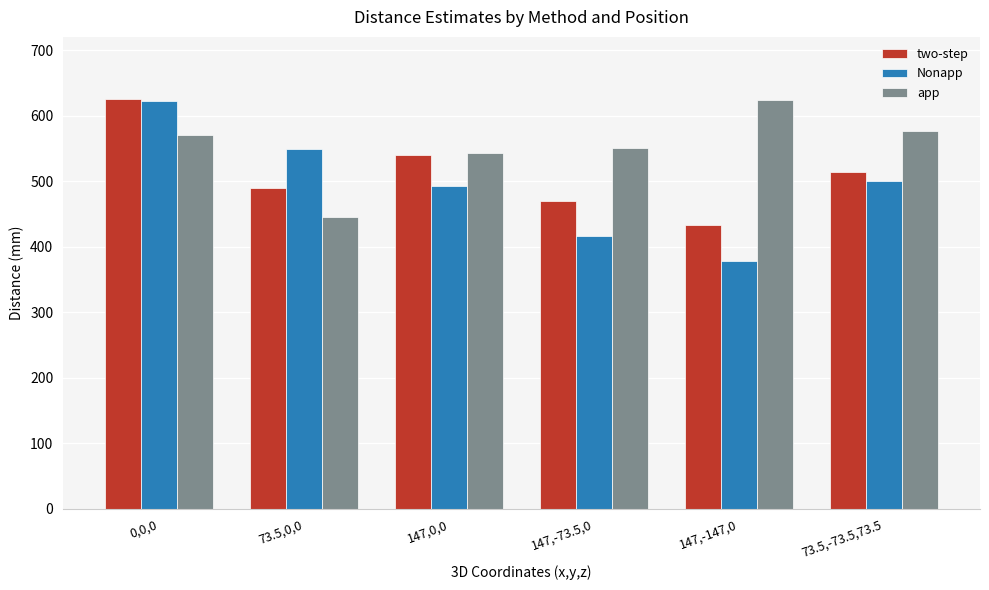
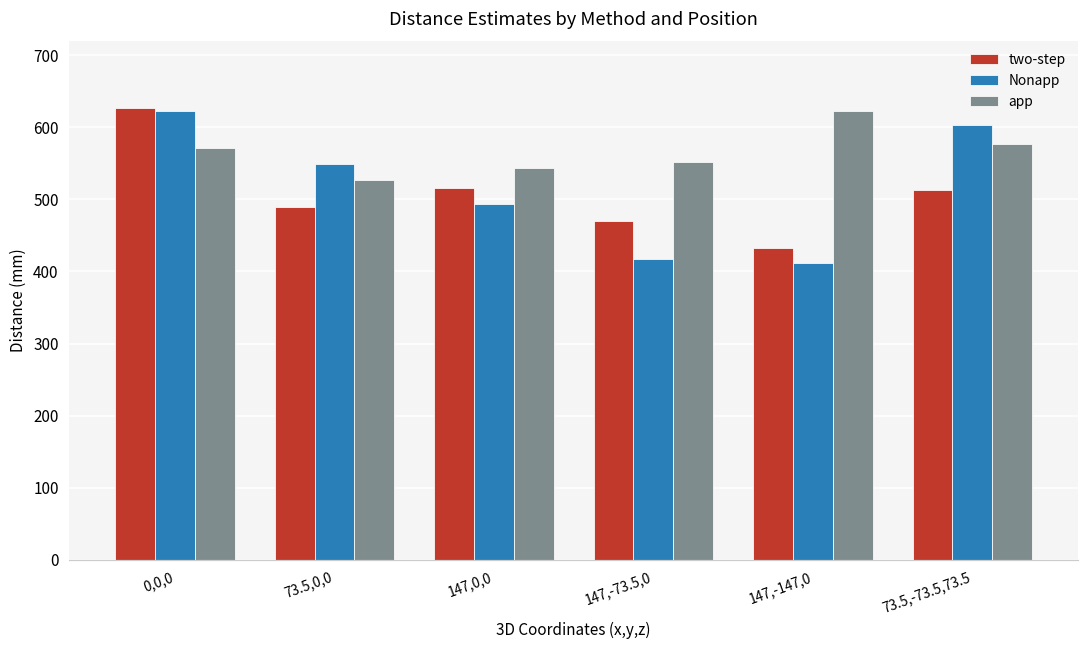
app, 73.5,0,0: 450 -> 530
two-step, 147,0,0: 540 -> 520
Nonapp, 147,-147,0: 380 -> 410
Nonapp, 73.5,-73.5,73.5: 500 -> 600
